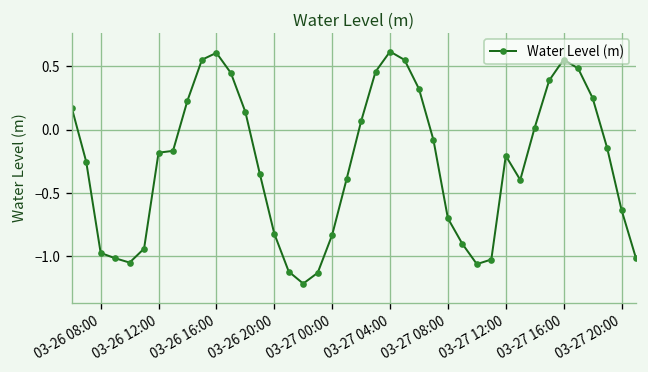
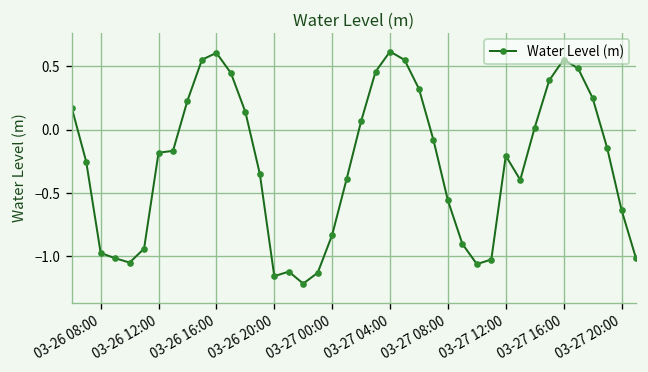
03-26 20:00: -0.82 -> -1.16
03-27 08:00: -0.70 -> -0.56
